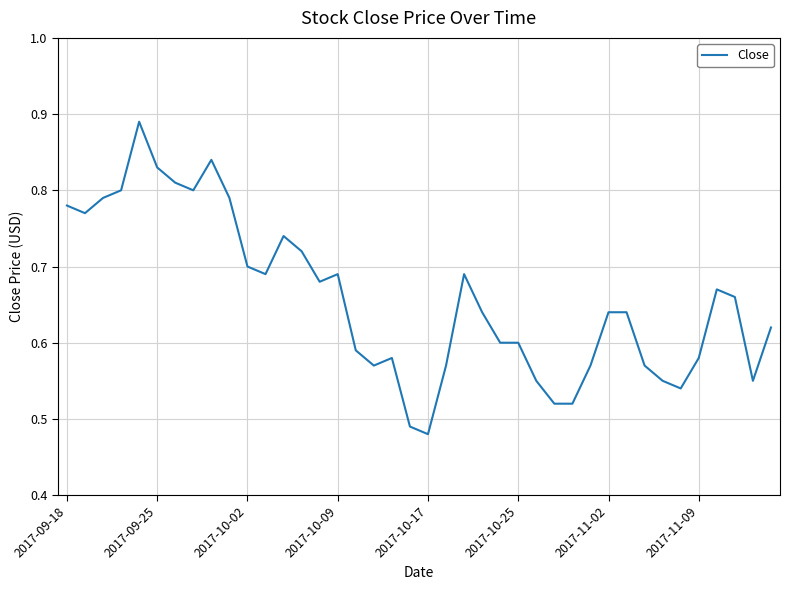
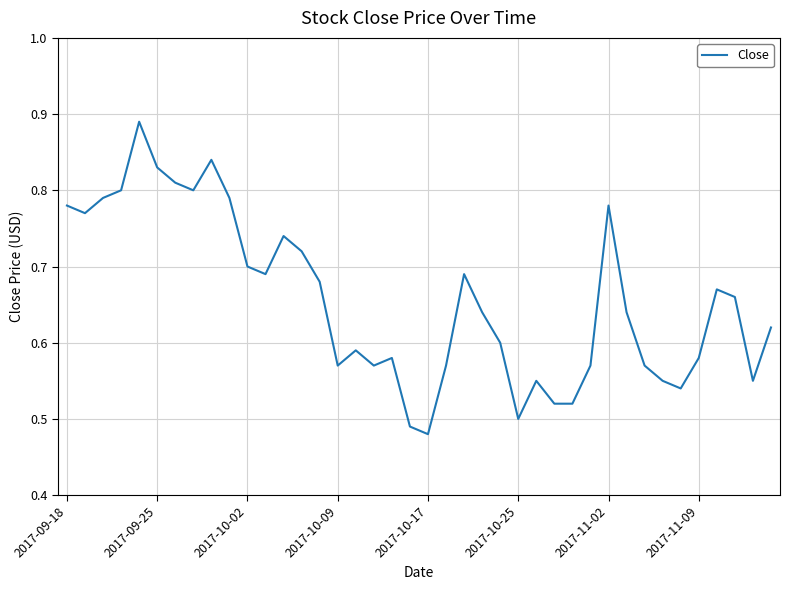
2017-10-09: 0.69 -> 0.57
2017-10-25: 0.6 -> 0.5
2017-11-02: 0.64 -> 0.78
